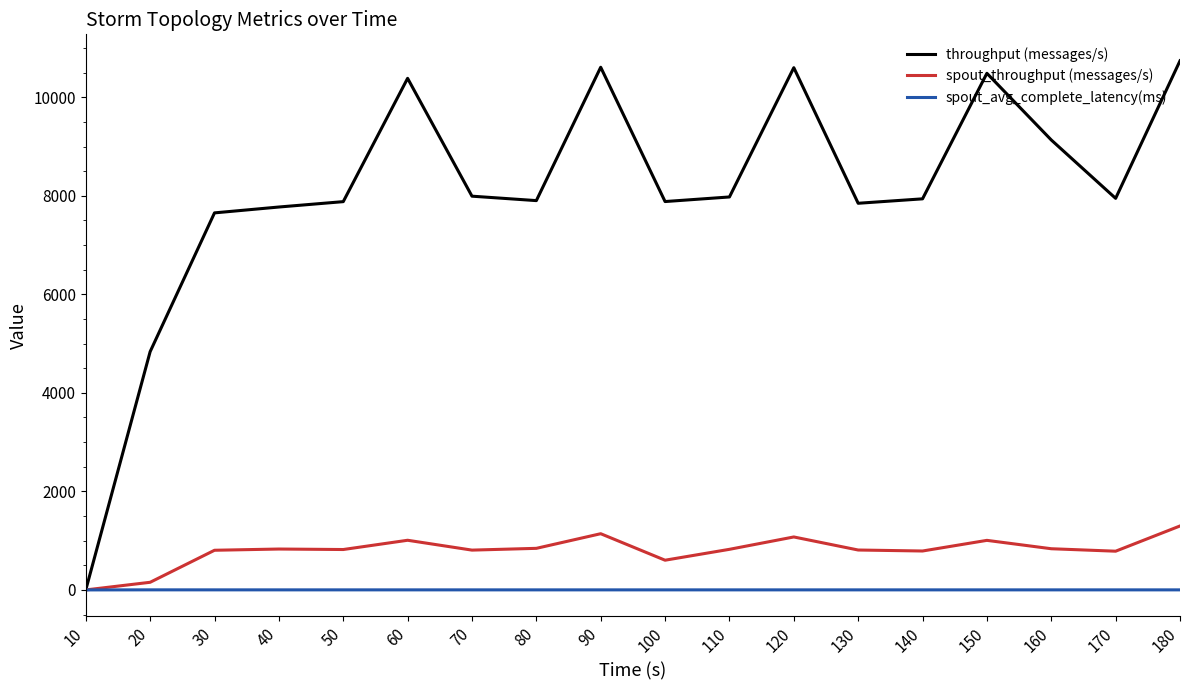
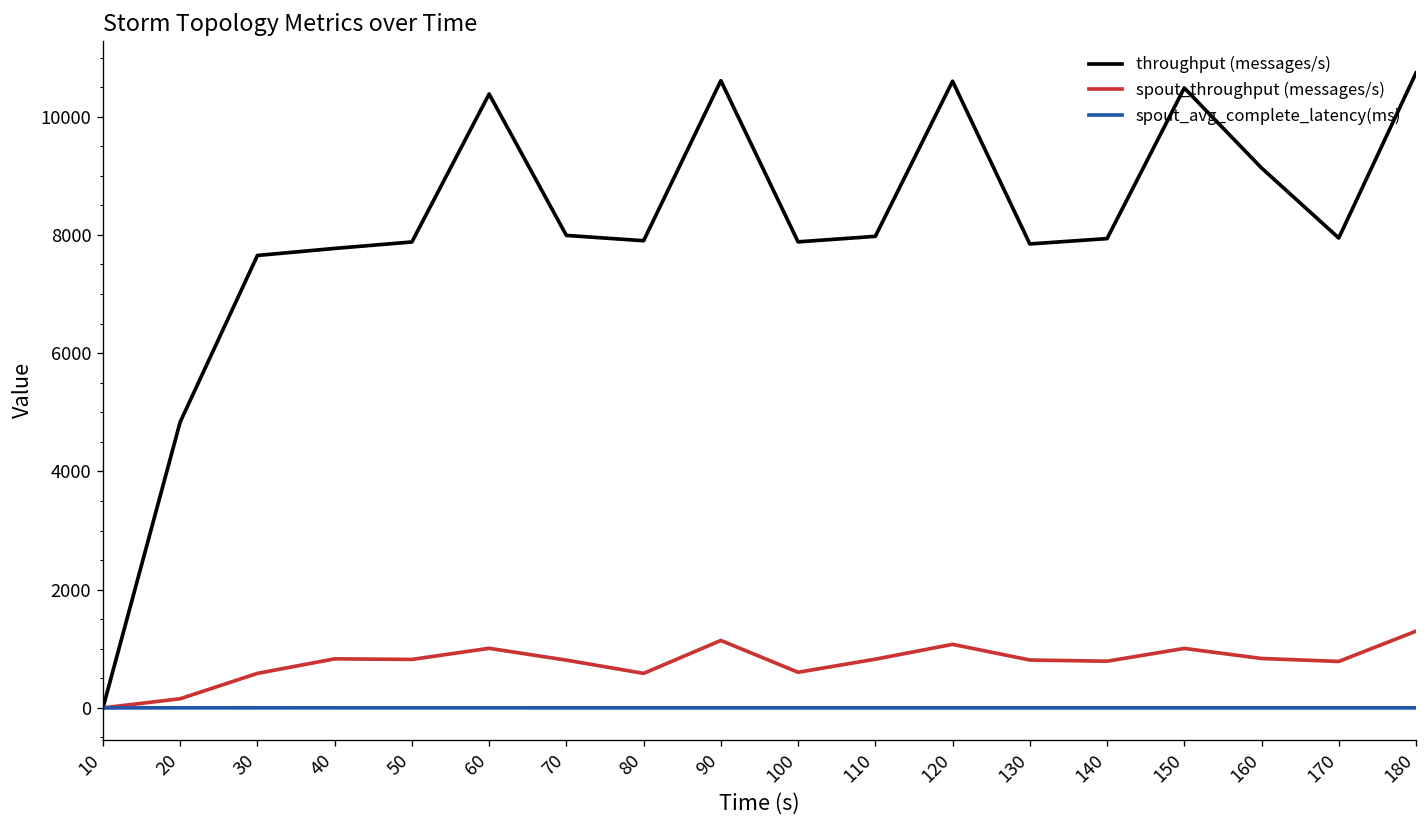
spout_throughput (messages/s), 30: 800 -> 600
spout_throughput (messages/s), 80: 800 -> 600
